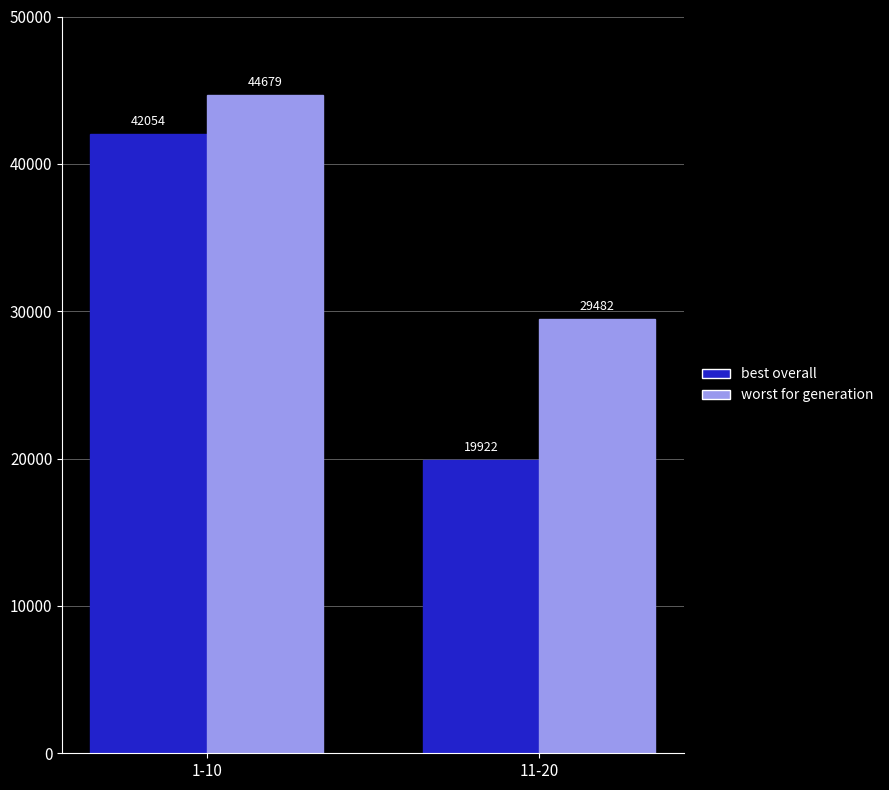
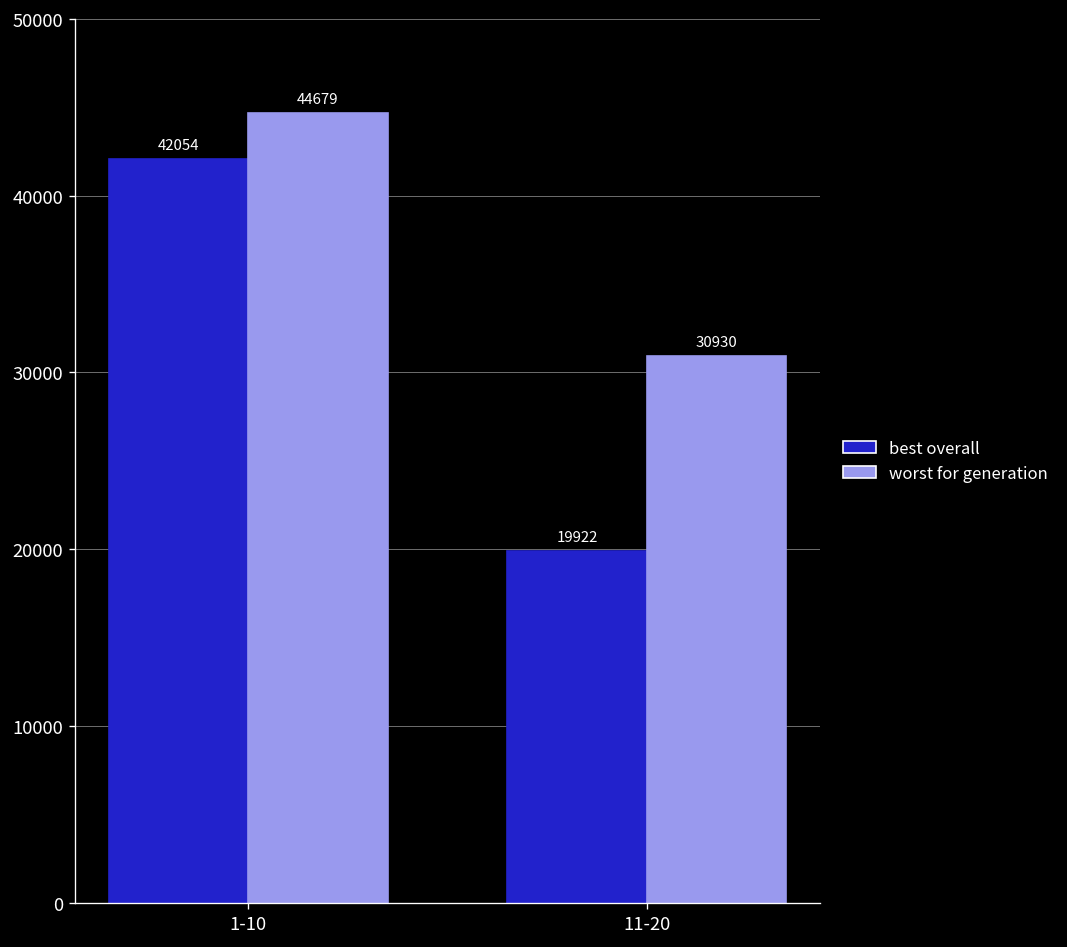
worst for generation, 11-20: 29482 -> 30930
